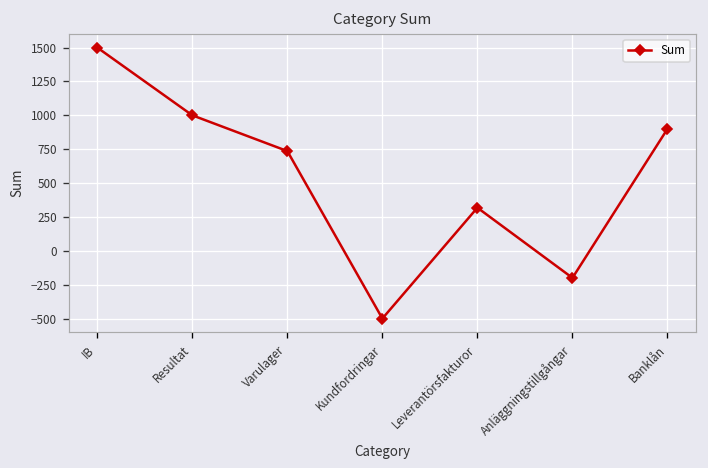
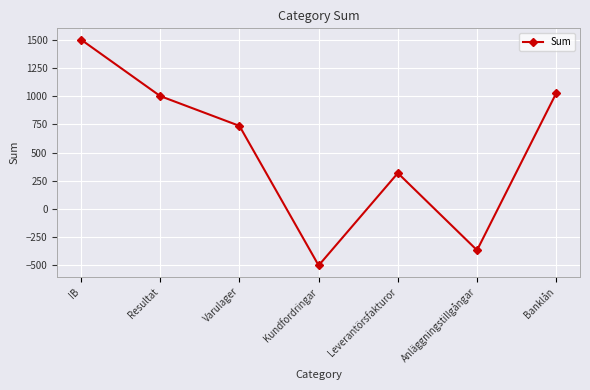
Anläggningstillgångar: -200 -> -370
Banklån: 900 -> 1030
